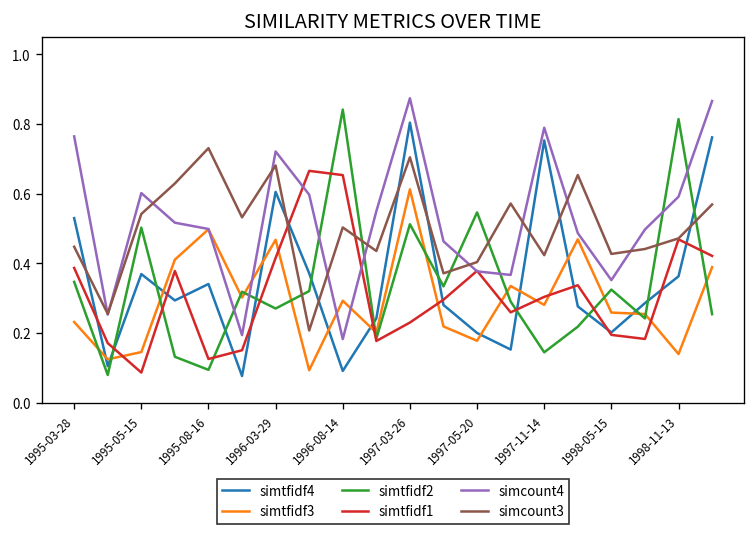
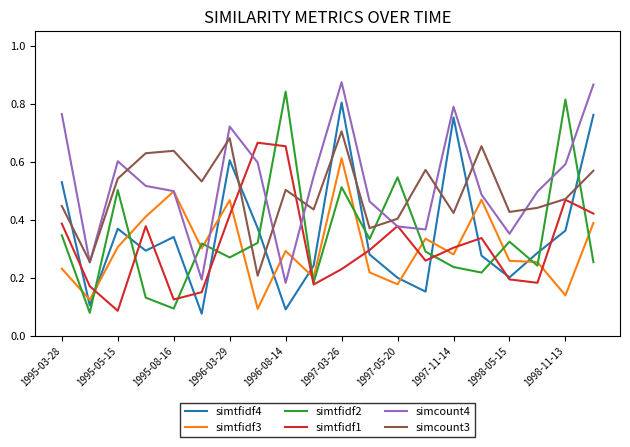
simtfidf3, 1995-05-15: 0.15 -> 0.31
simcount3, 1995-08-16: 0.73 -> 0.64
simtfidf2, 1997-11-14: 0.14 -> 0.24
